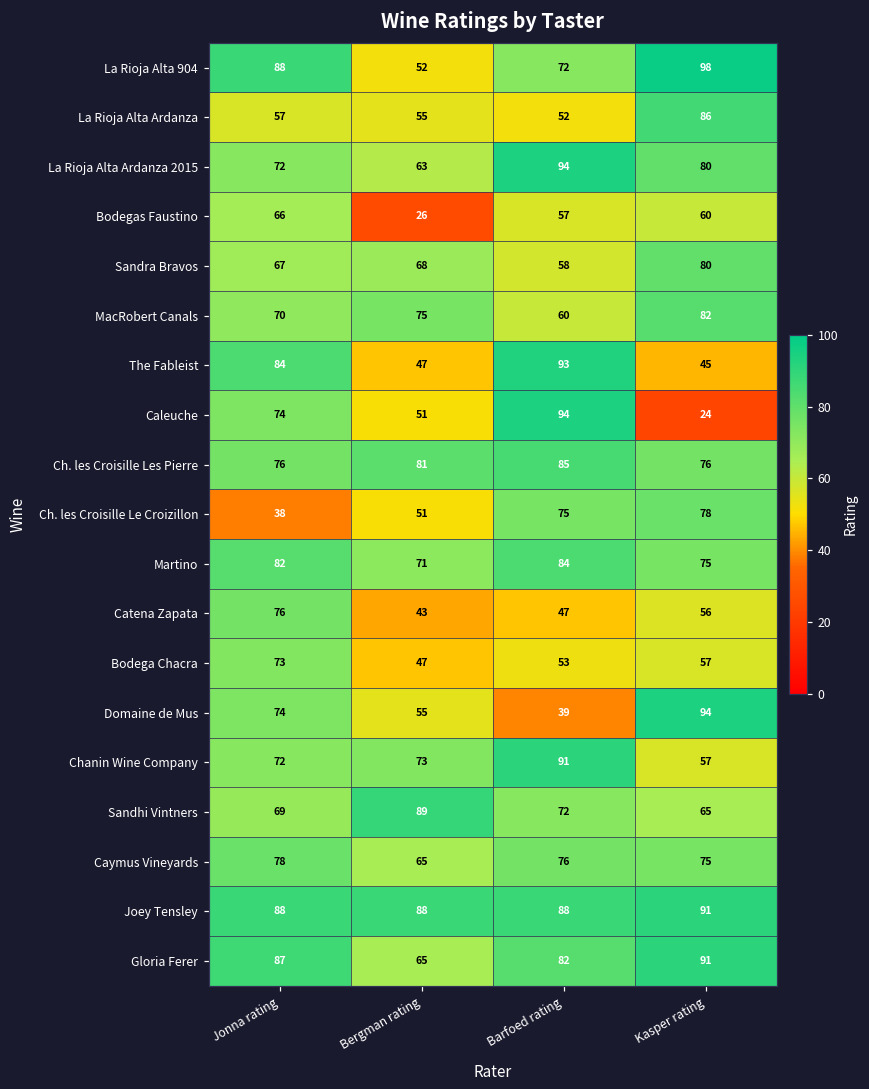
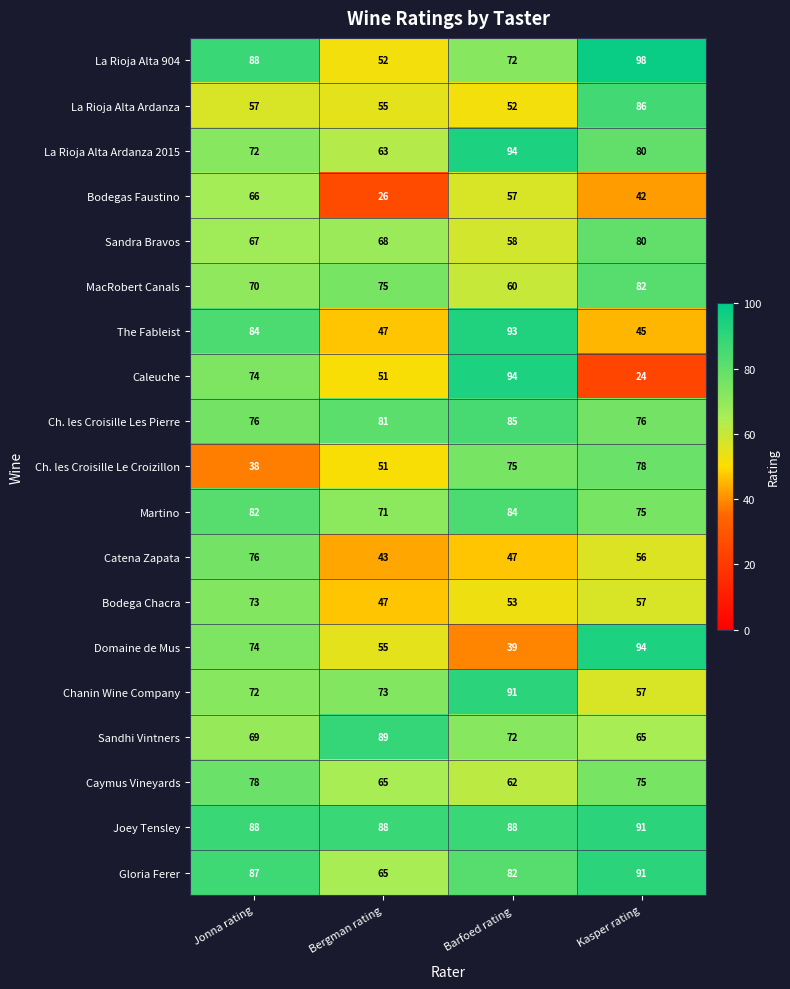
Bodegas Faustino, Kasper rating: 60 -> 42
Caymus Vineyards, Barfoed rating: 76 -> 62
